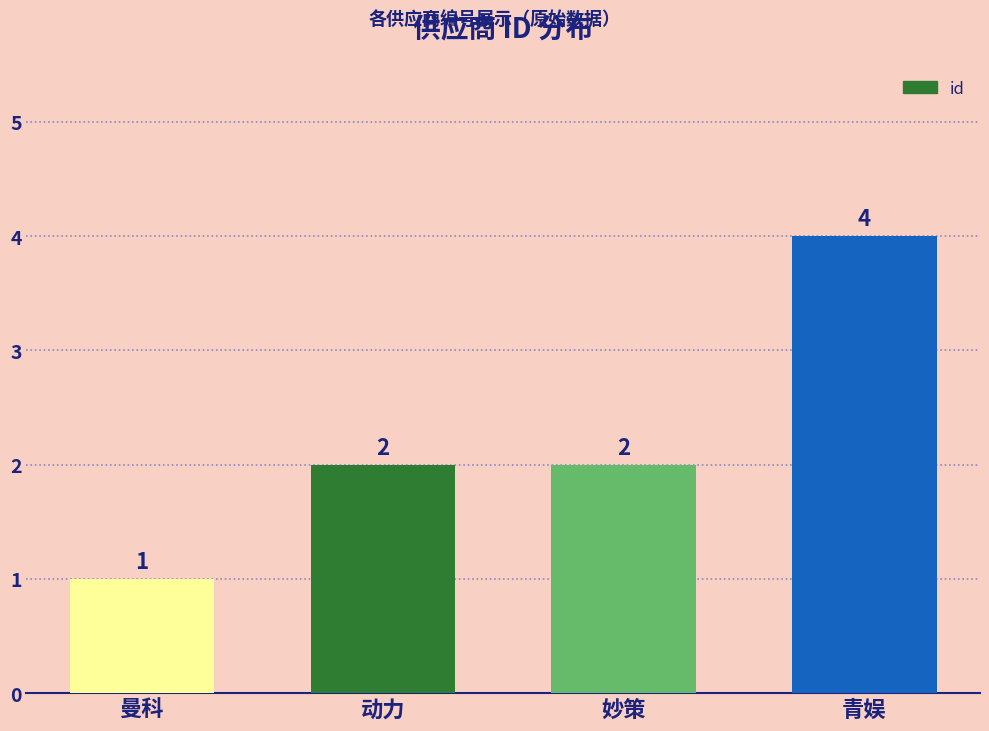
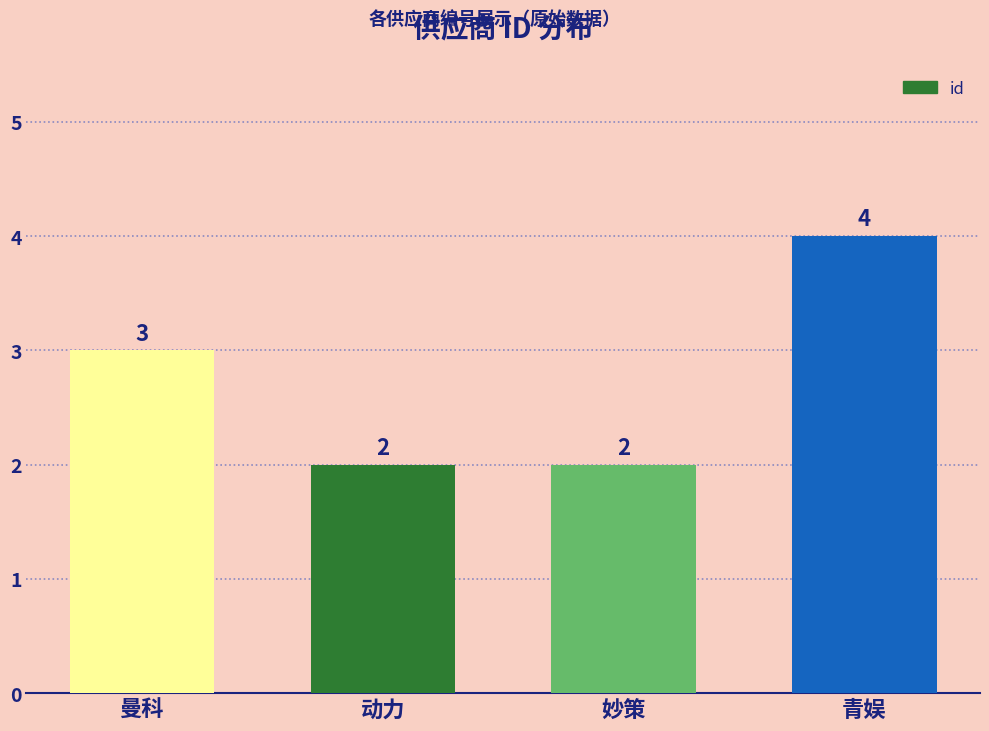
曼科: 1 -> 3
